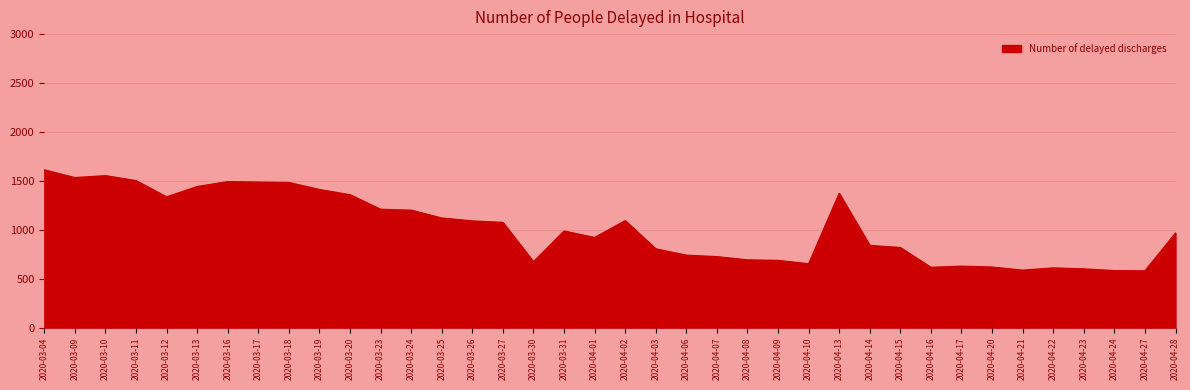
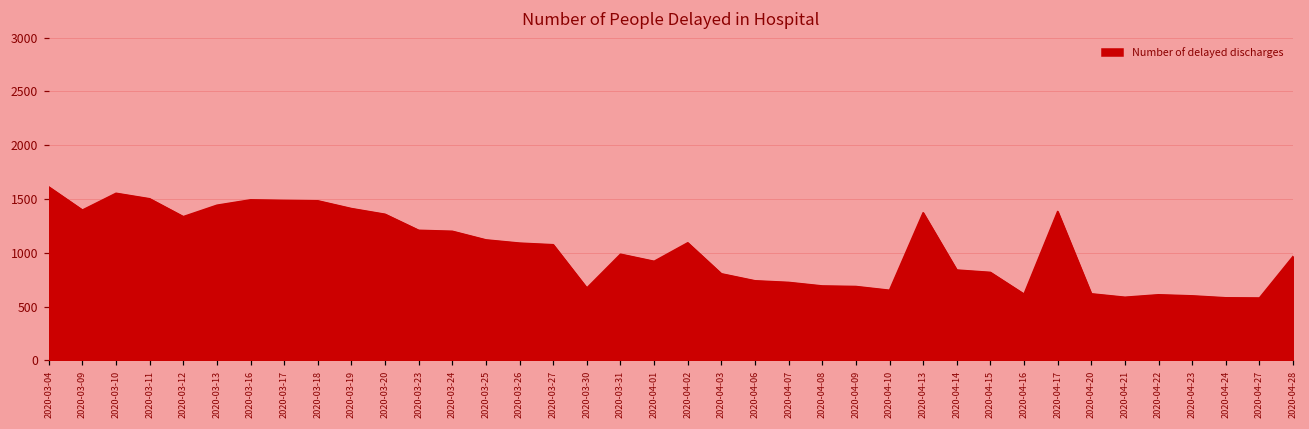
2020-03-09: 1500 -> 1400
2020-04-17: 600 -> 1400
